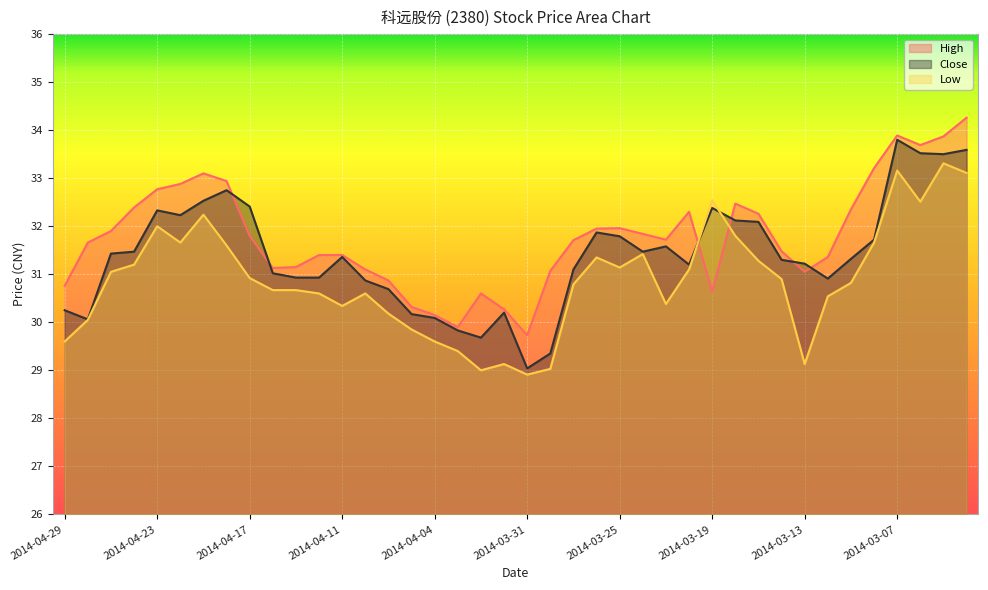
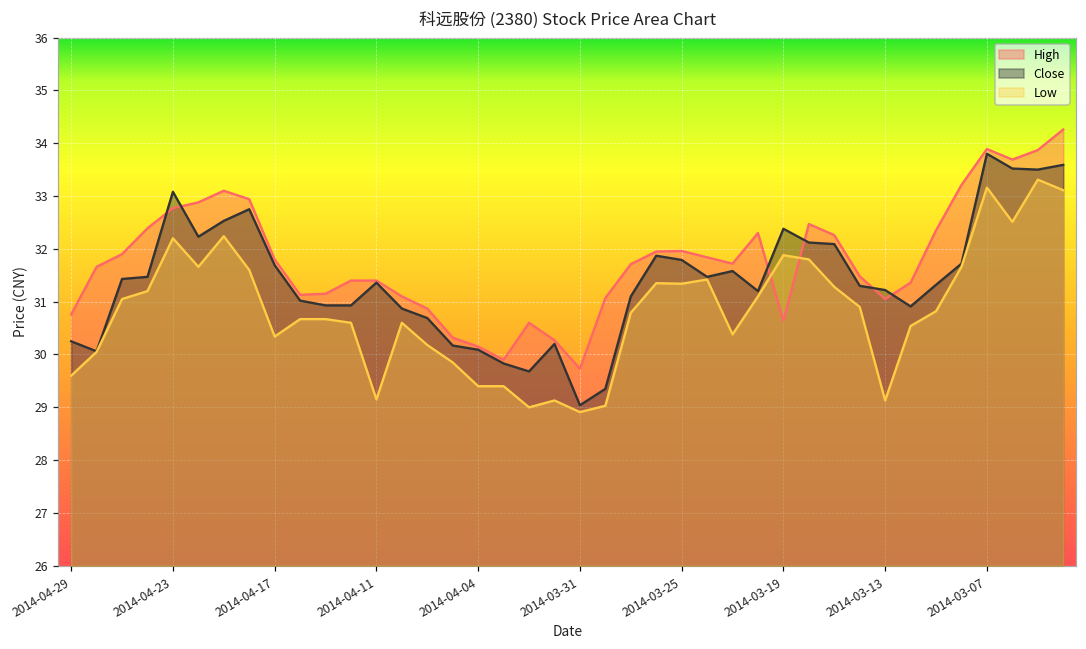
Close, 2014-04-23: 32.3 -> 33.1
Low, 2014-04-23: 32.0 -> 32.2
Close, 2014-04-17: 32.4 -> 31.7
Low, 2014-04-17: 30.9 -> 30.3
Low, 2014-04-11: 30.3 -> 29.2
Low, 2014-04-04: 29.6 -> 29.4
Low, 2014-03-25: 31.1 -> 31.3
Low, 2014-03-19: 32.5 -> 31.9
